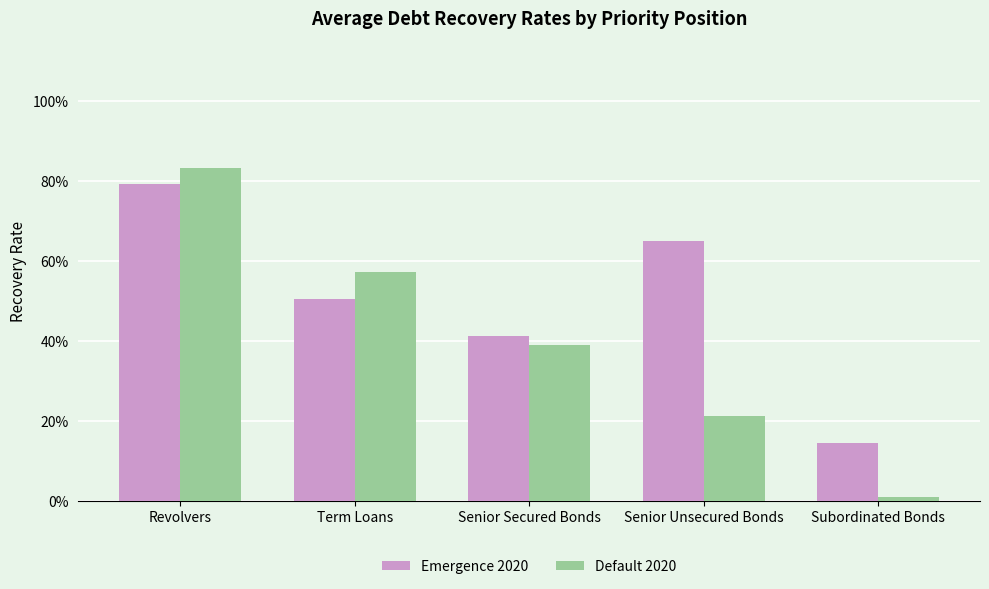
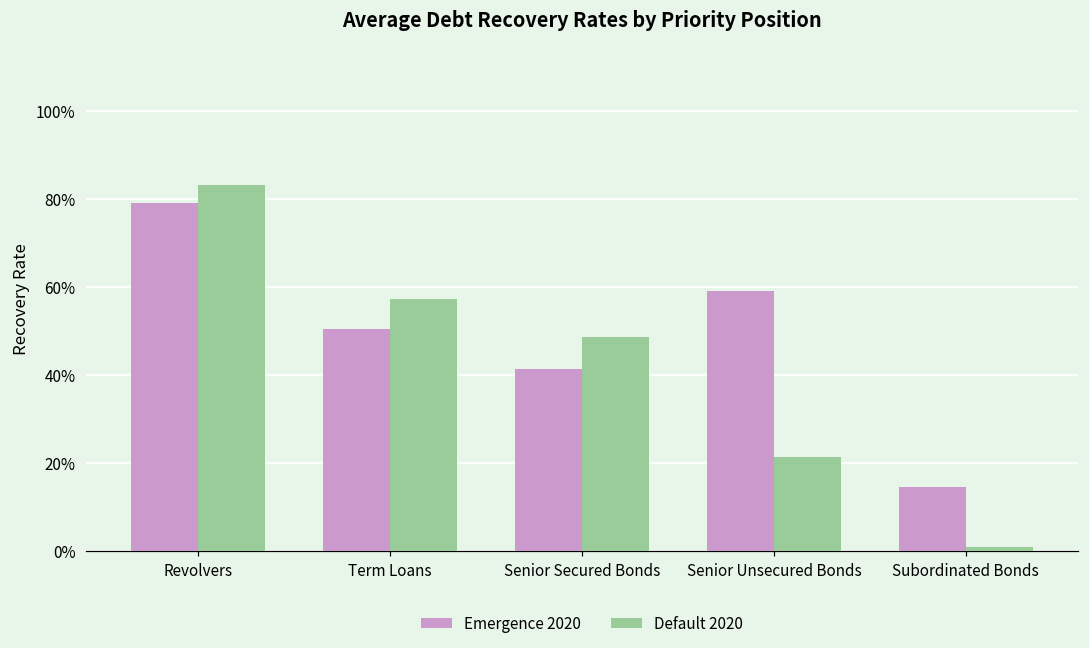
Default 2020, Senior Secured Bonds: 39% -> 49%
Emergence 2020, Senior Unsecured Bonds: 65% -> 59%
